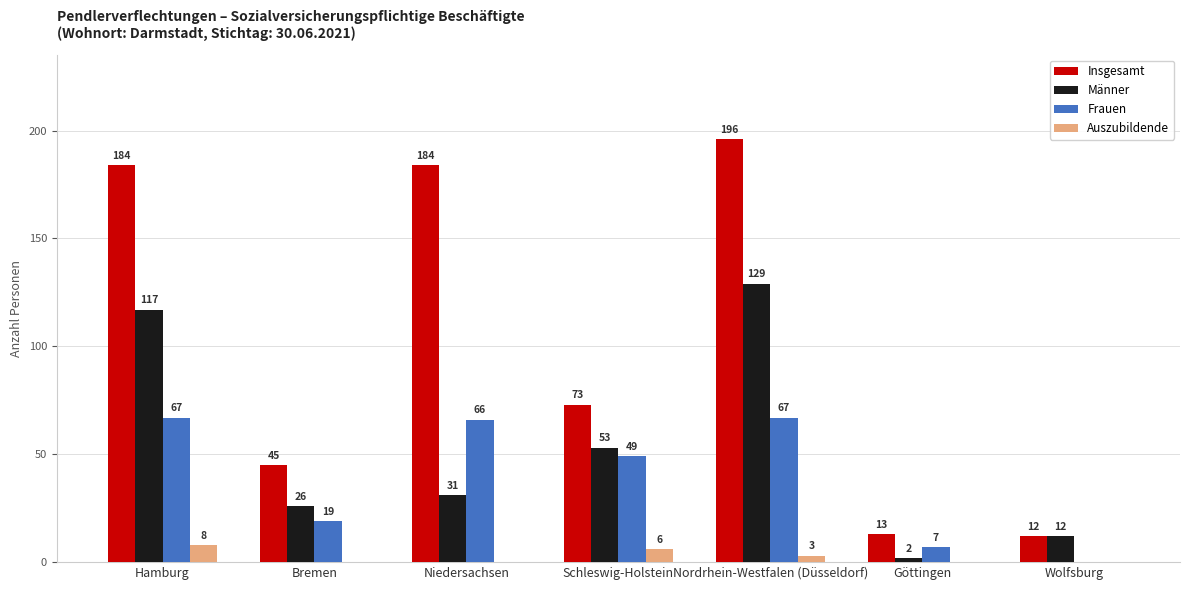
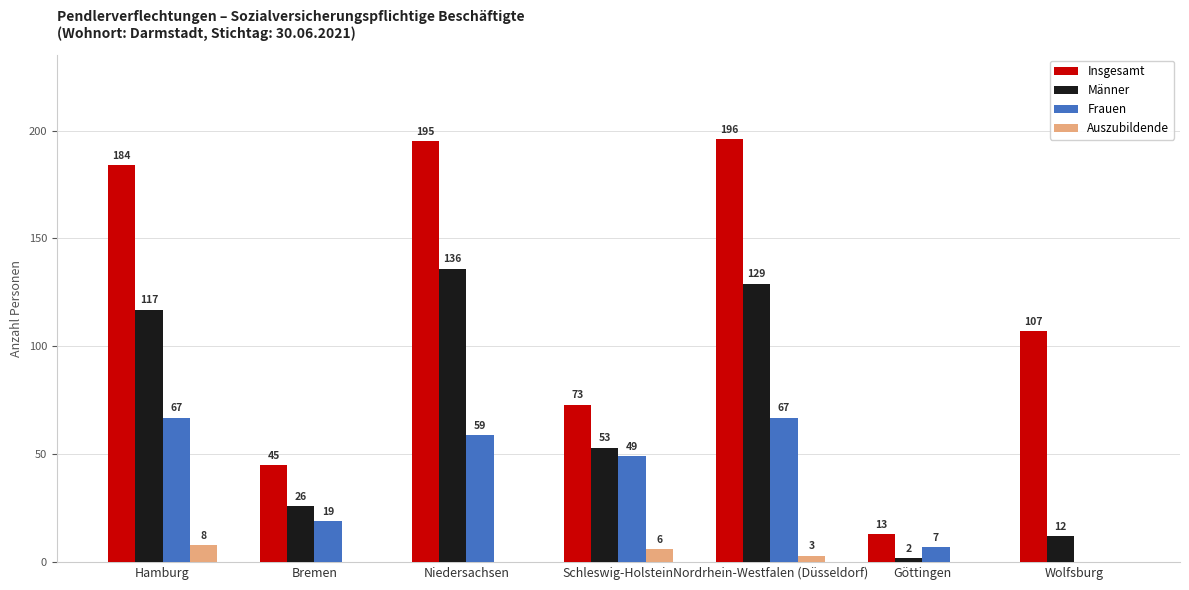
Insgesamt, Niedersachsen: 184 -> 195
Männer, Niedersachsen: 31 -> 136
Frauen, Niedersachsen: 66 -> 59
Insgesamt, Wolfsburg: 12 -> 107
